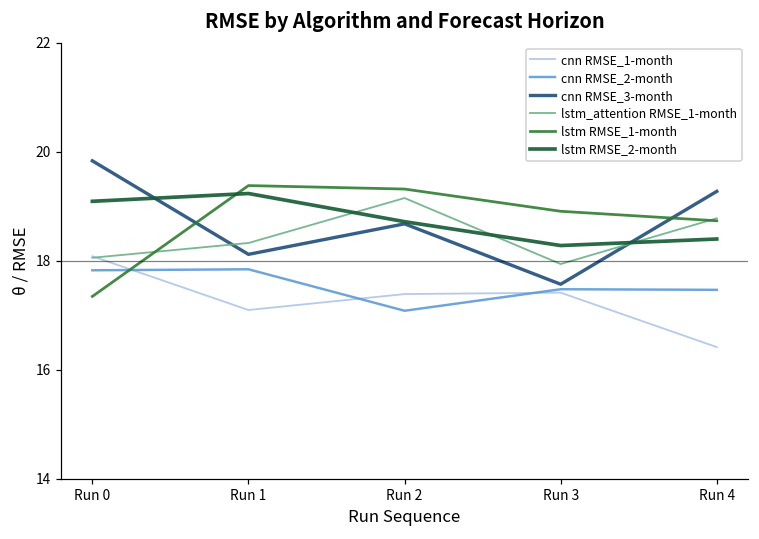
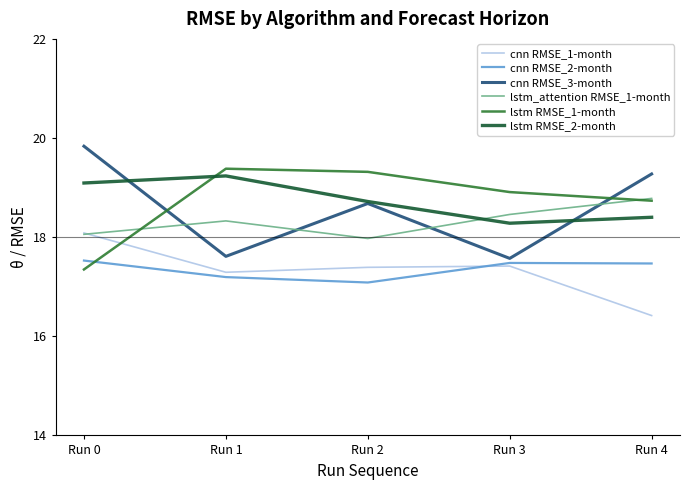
cnn RMSE_2-month, Run 0: 17.8 -> 17.5
cnn RMSE_1-month, Run 1: 17.1 -> 17.3
cnn RMSE_2-month, Run 1: 17.8 -> 17.2
cnn RMSE_3-month, Run 1: 18.1 -> 17.6
lstm_attention RMSE_1-month, Run 2: 19.2 -> 18.0
lstm_attention RMSE_1-month, Run 3: 17.9 -> 18.5
